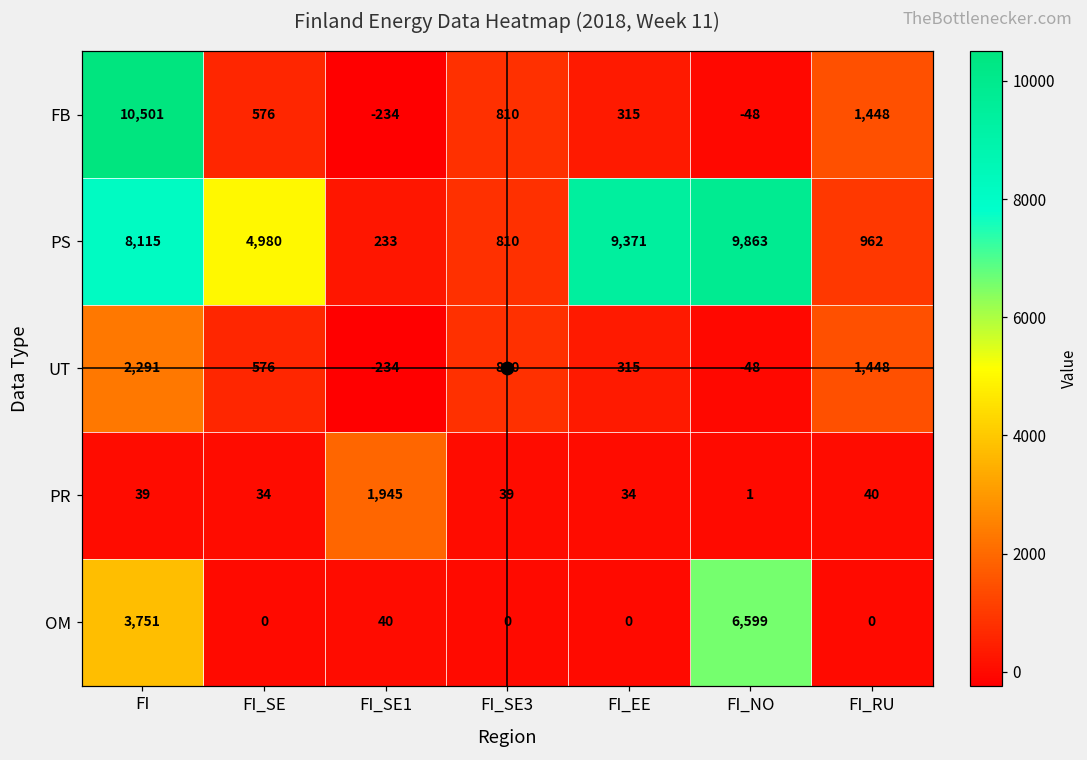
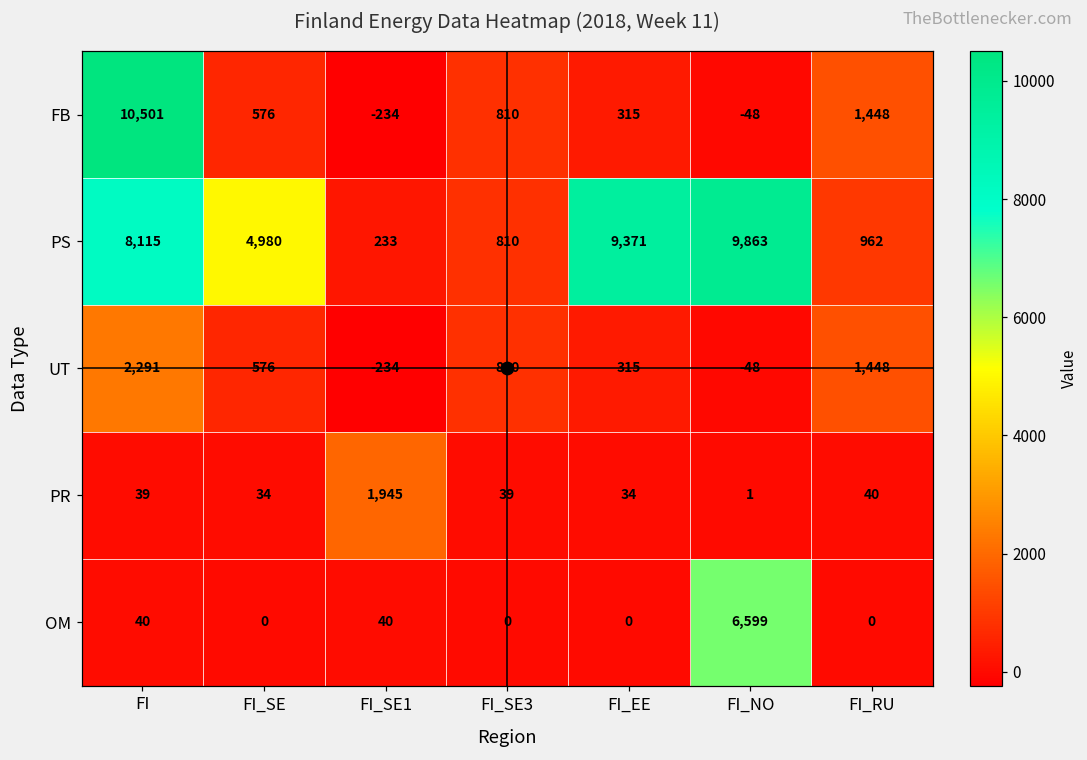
OM, FI: 3,751 -> 40
